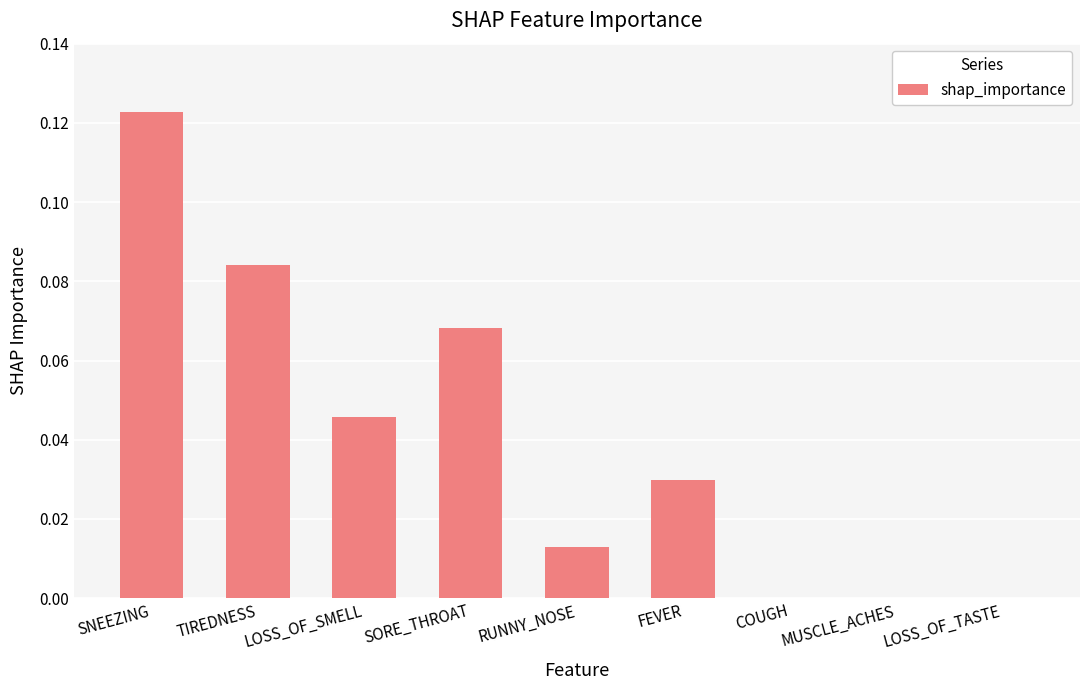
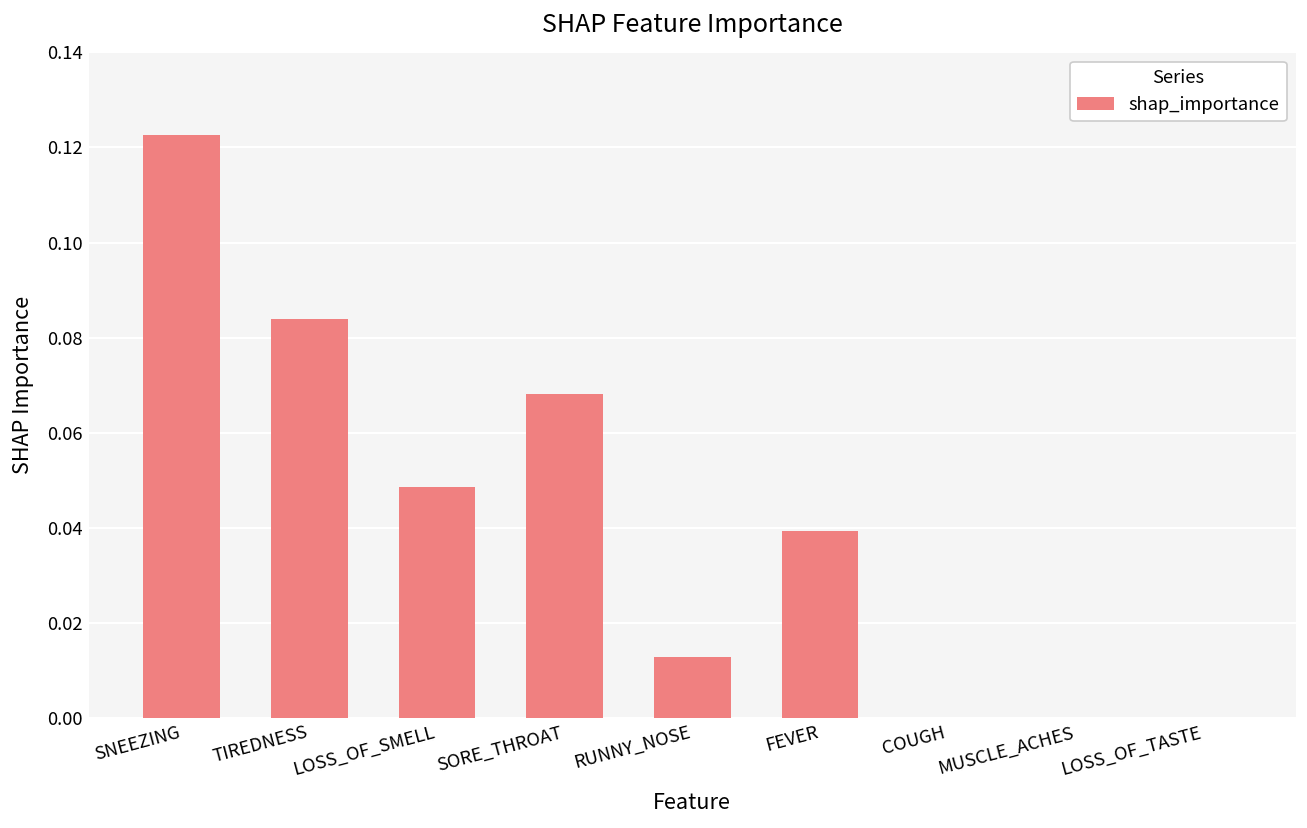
LOSS_OF_SMELL: 0.046 -> 0.048
FEVER: 0.030 -> 0.039
